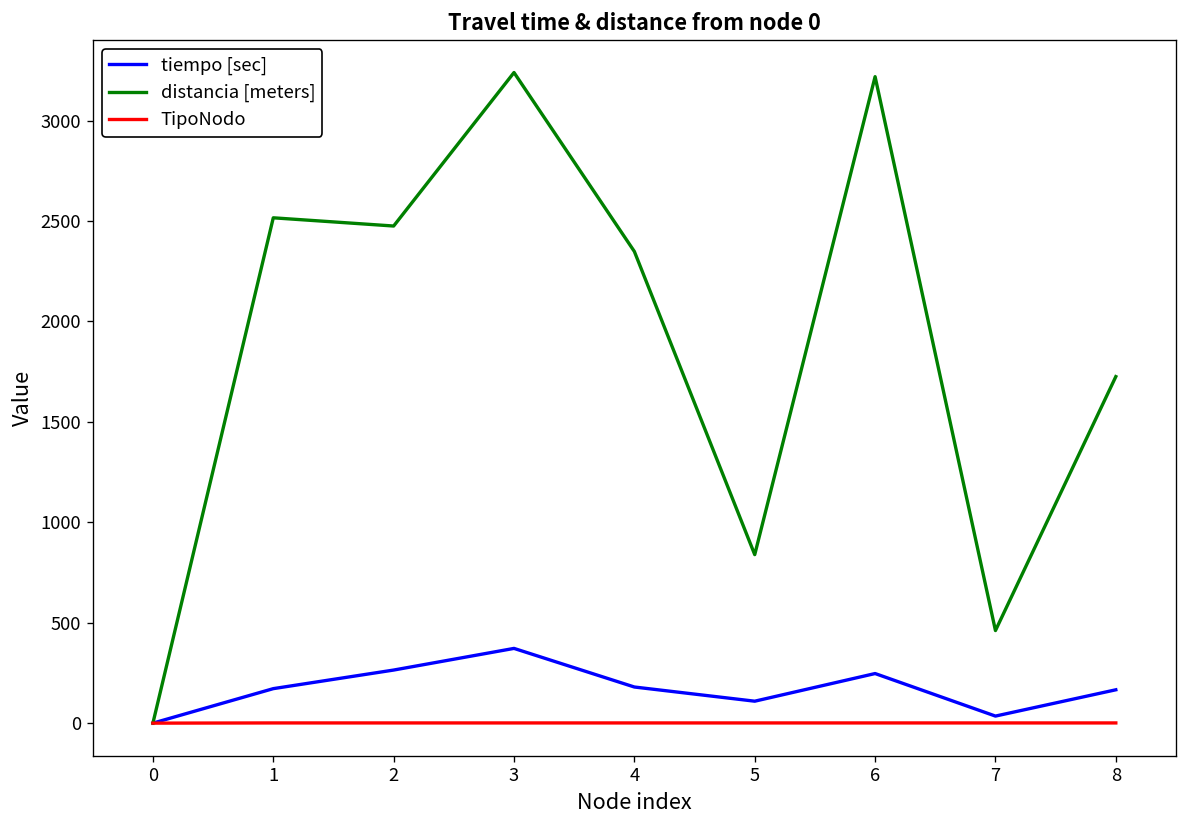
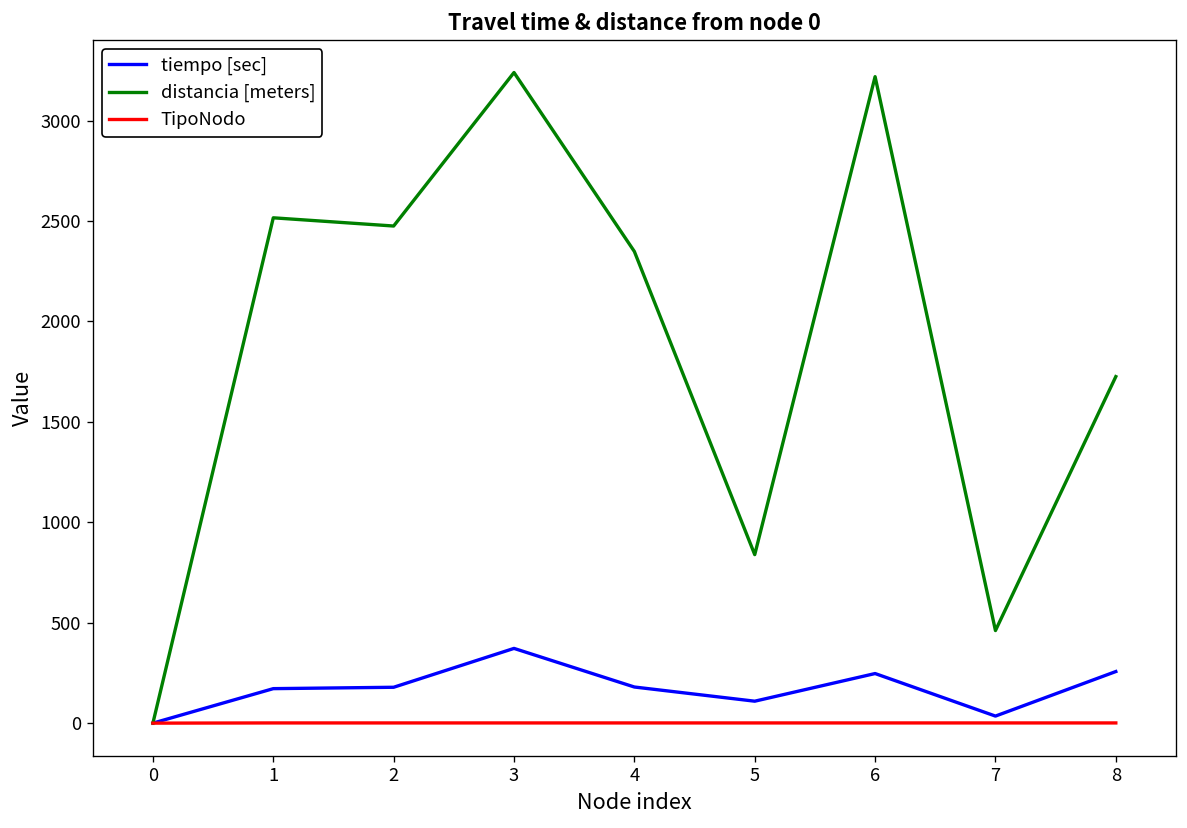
tiempo [sec], 2: 260 -> 180
tiempo [sec], 8: 170 -> 260
